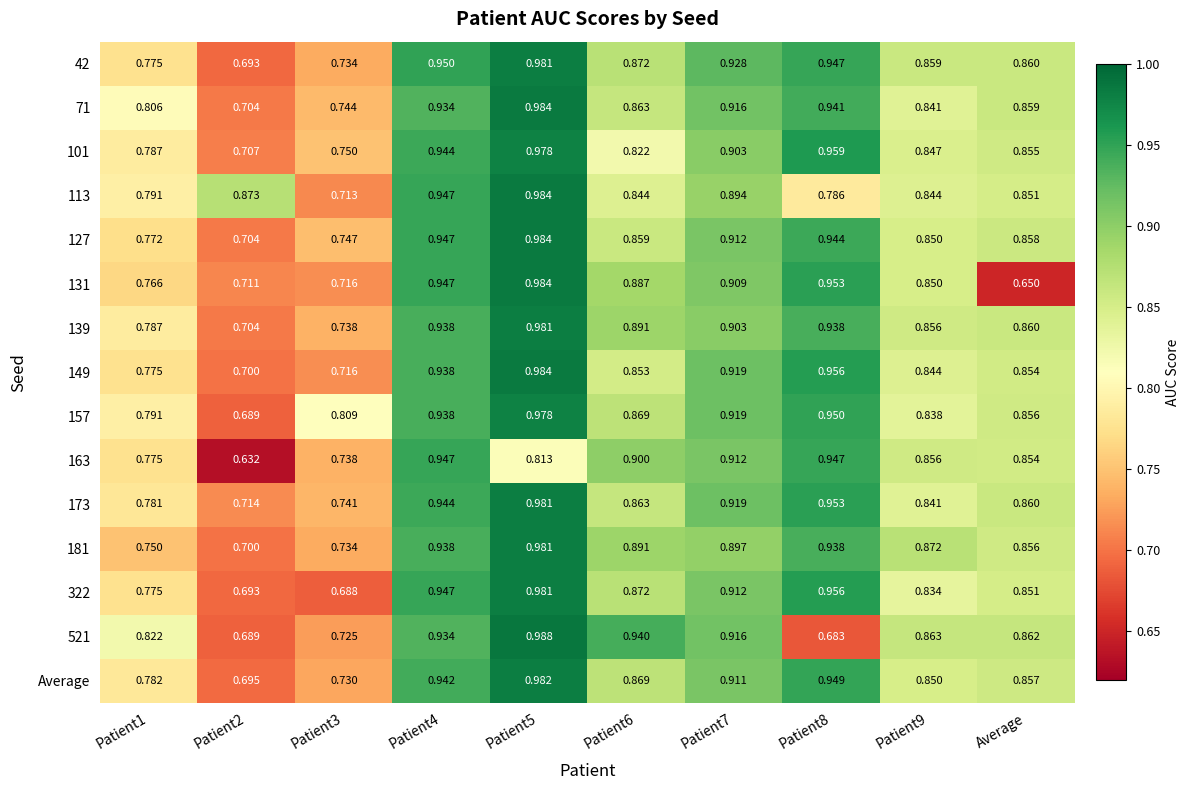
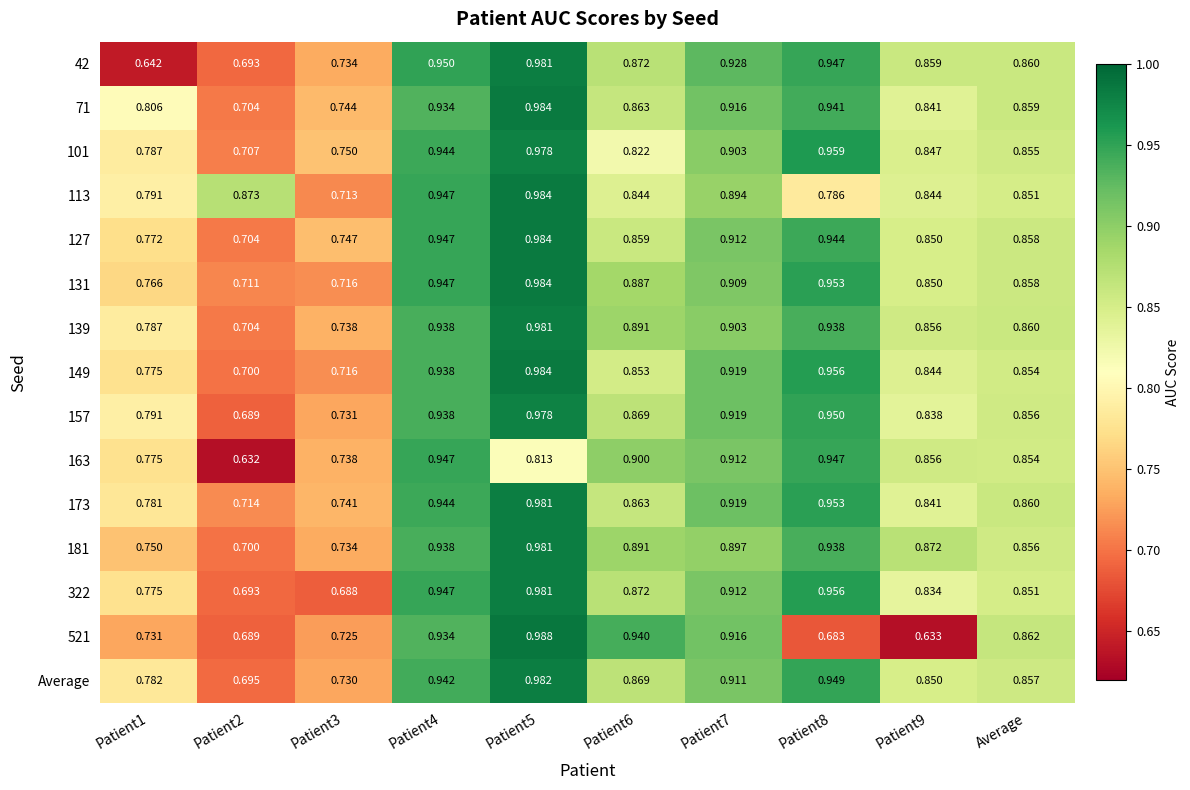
42, Patient1: 0.775 -> 0.642
131, Average: 0.650 -> 0.858
157, Patient3: 0.809 -> 0.731
521, Patient1: 0.822 -> 0.731
521, Patient9: 0.863 -> 0.633
